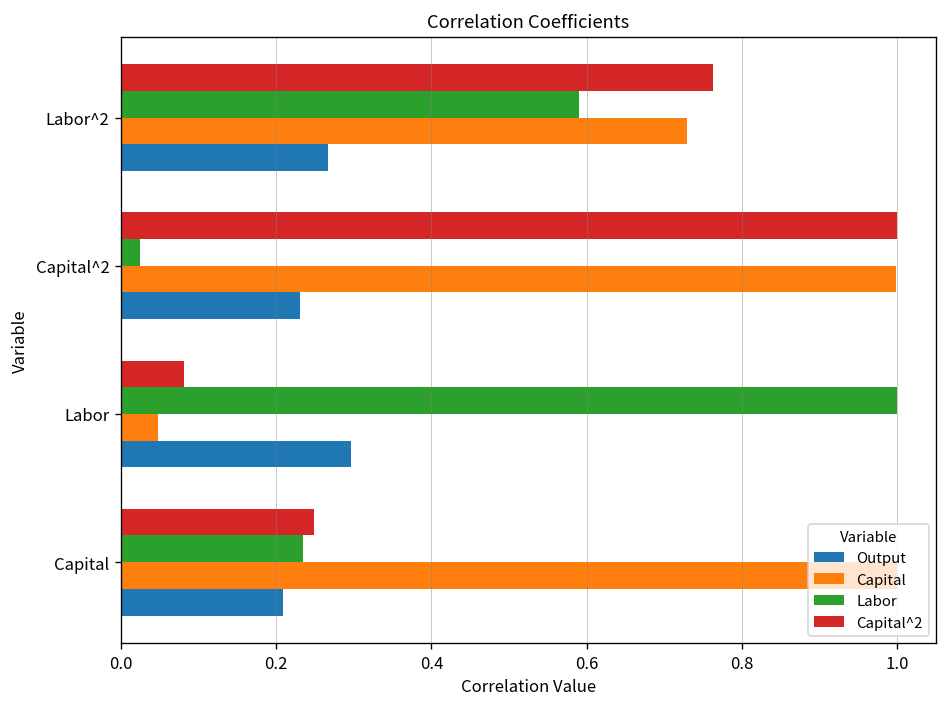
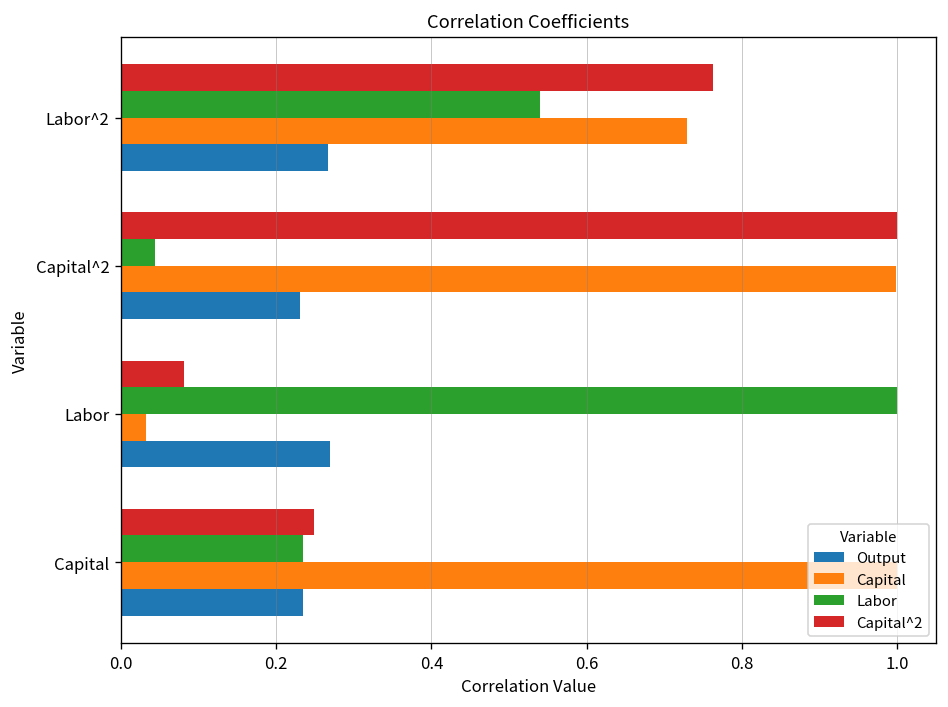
Labor, Labor^2: 0.59 -> 0.54
Labor, Capital^2: 0.02 -> 0.04
Capital, Labor: 0.05 -> 0.03
Output, Labor: 0.30 -> 0.27
Output, Capital: 0.21 -> 0.23
